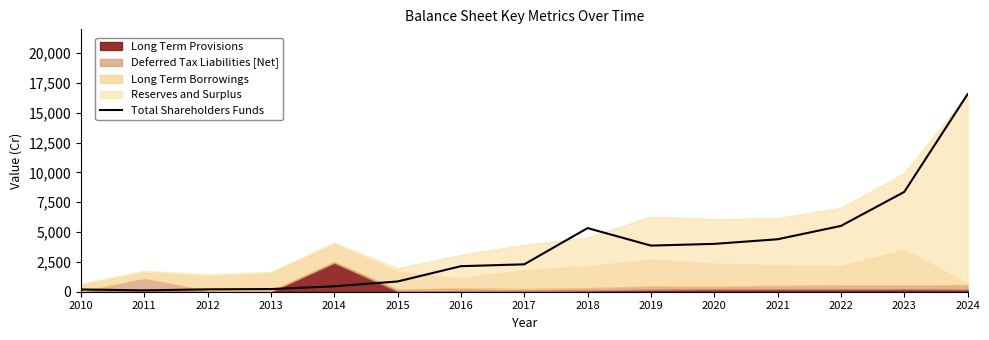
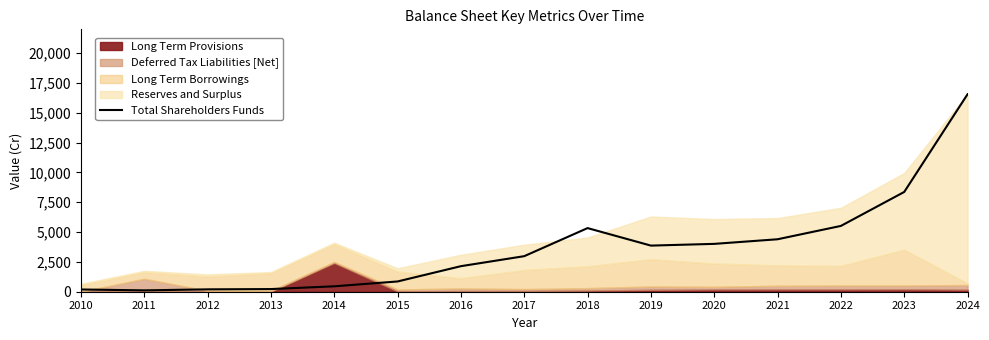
Total Shareholders Funds, 2017: 2,300 -> 3,000
